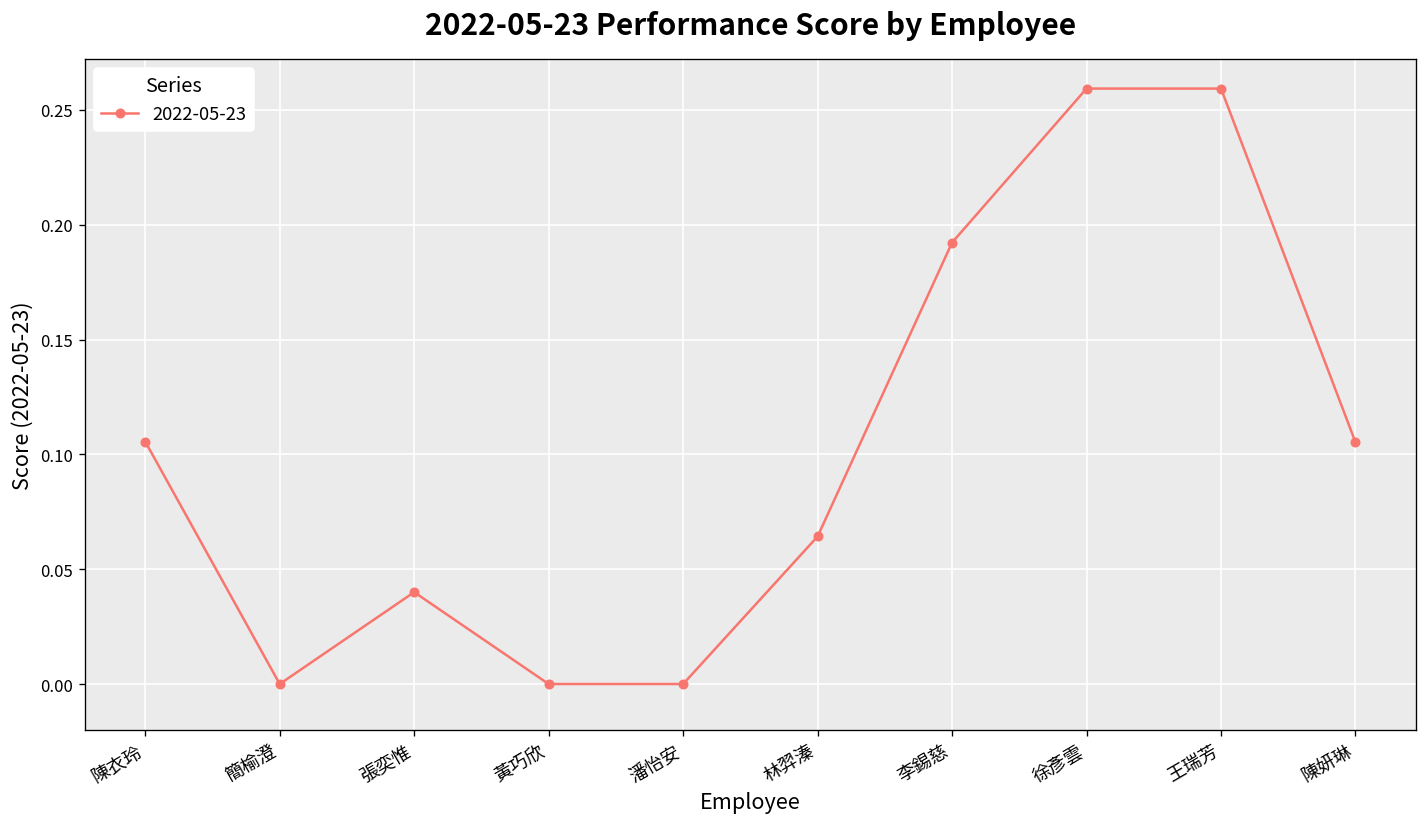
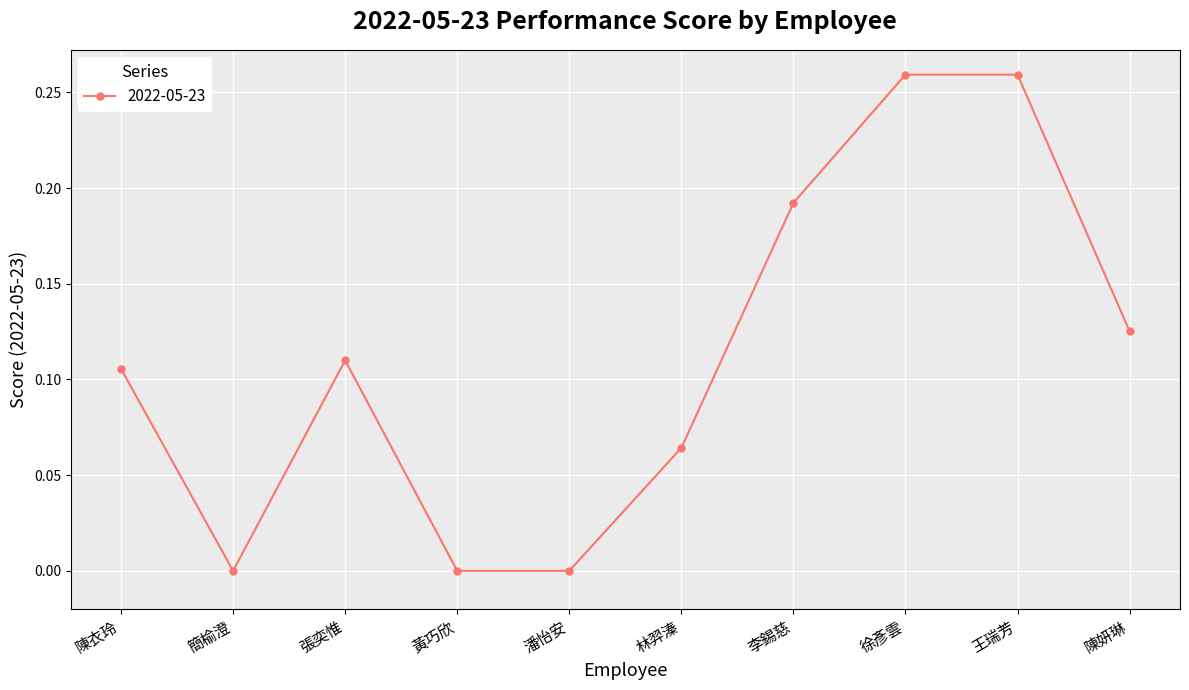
張奕惟: 0.04 -> 0.11
陳妍琳: 0.105 -> 0.125
